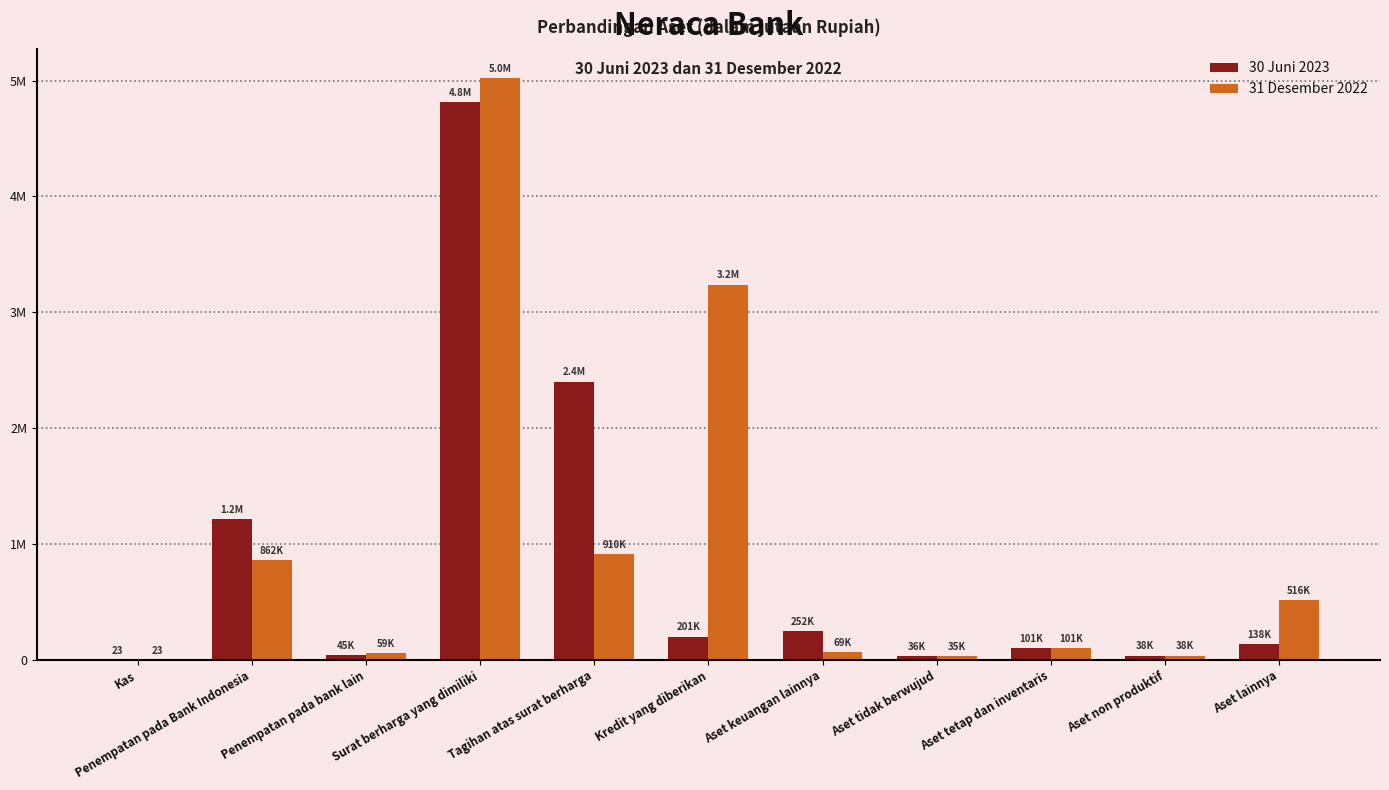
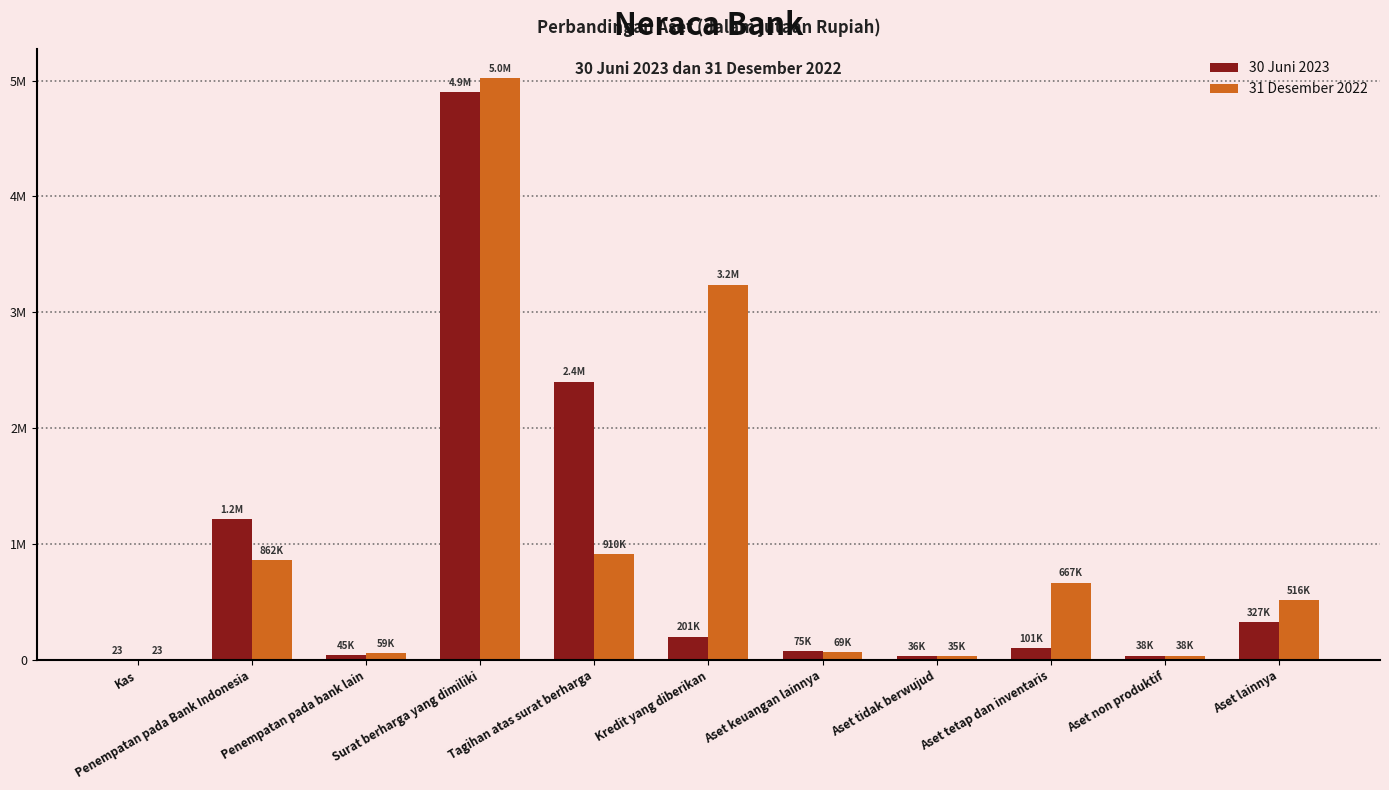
30 Juni 2023, Surat berharga yang dimiliki: 4.8M -> 4.9M
30 Juni 2023, Aset keuangan lainnya: 252K -> 75K
31 Desember 2022, Aset tetap dan inventaris: 101K -> 667K
30 Juni 2023, Aset lainnya: 138K -> 327K
